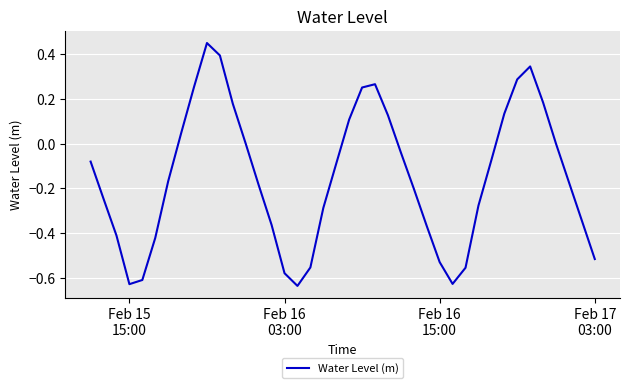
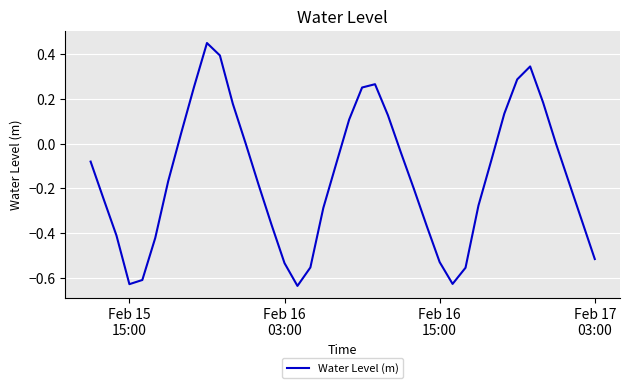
Feb 16 03:00: -0.58 -> -0.53
